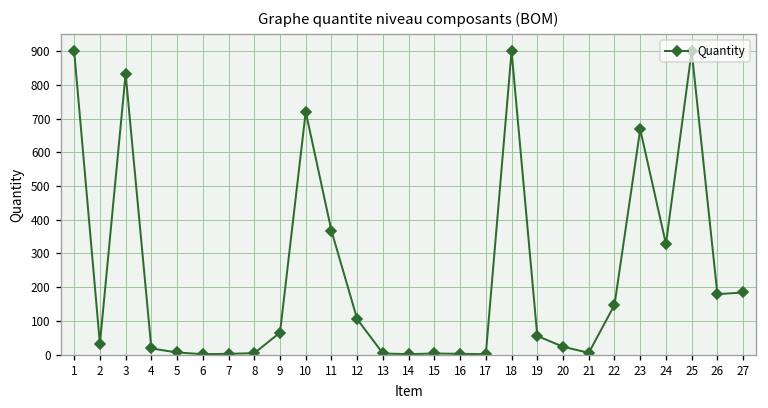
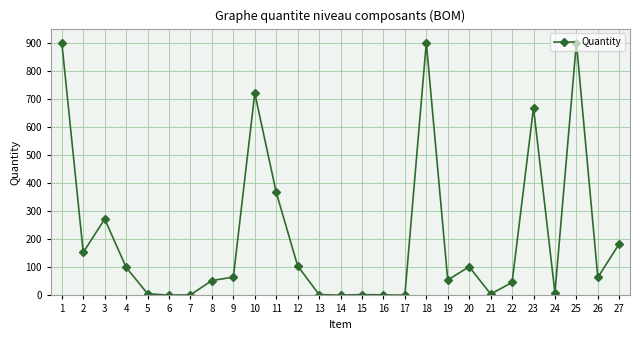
2: 30 -> 150
3: 830 -> 270
4: 20 -> 100
8: 0 -> 50
20: 20 -> 100
22: 150 -> 50
24: 330 -> 10
26: 180 -> 60
